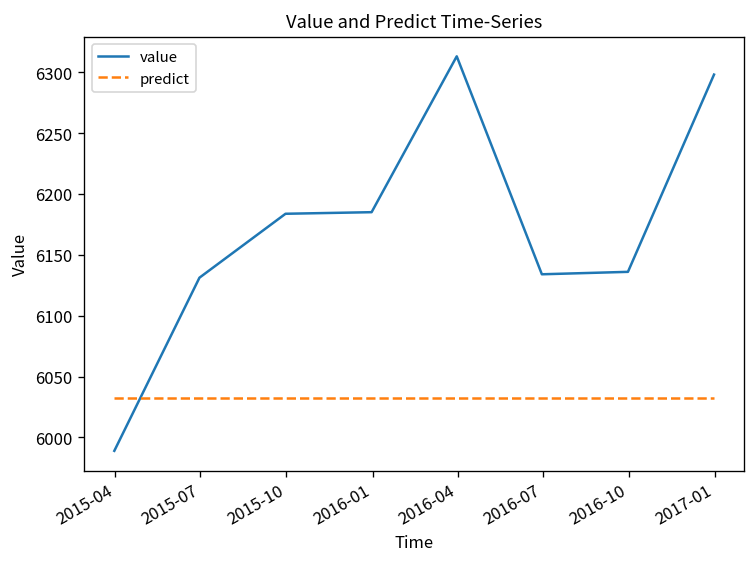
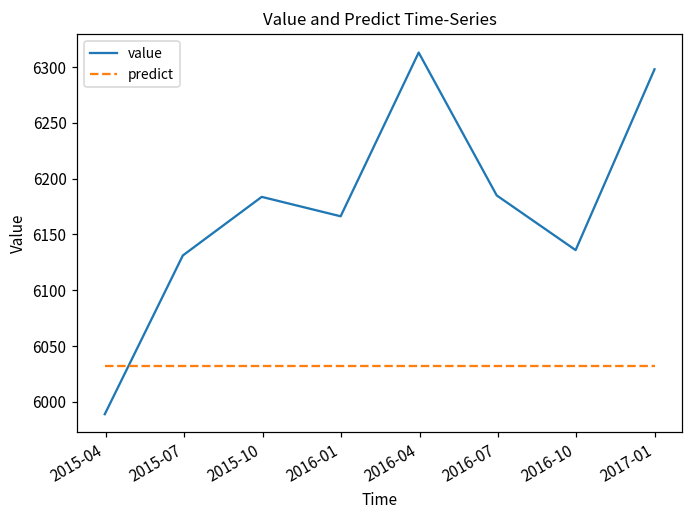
value, 2016-01: 6185 -> 6166
value, 2016-07: 6134 -> 6185
